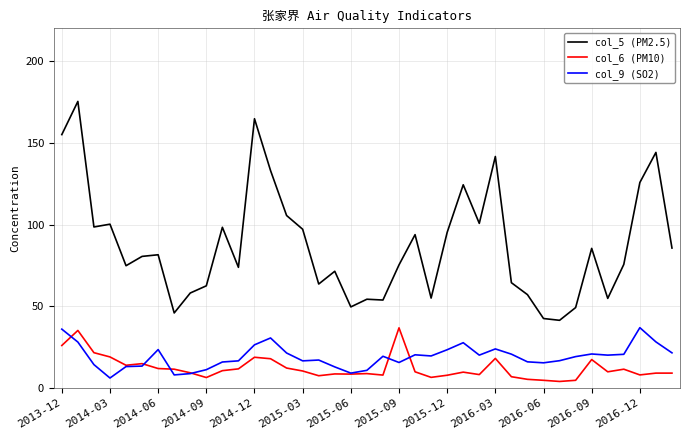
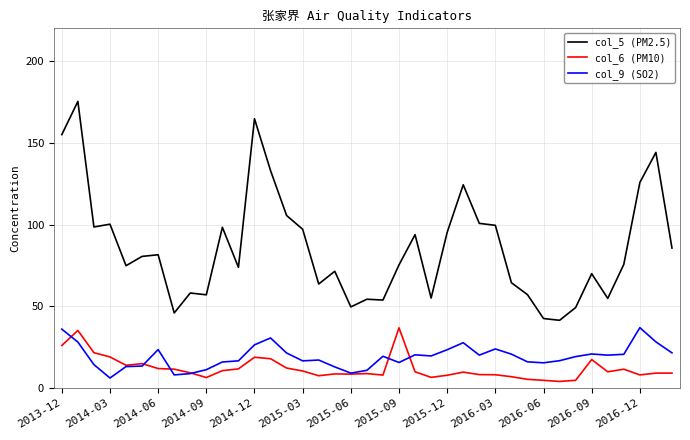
col_5 (PM2.5), 2014-09: 63 -> 57
col_5 (PM2.5), 2016-03: 142 -> 100
col_6 (PM10), 2016-03: 18 -> 8
col_5 (PM2.5), 2016-09: 85 -> 70
